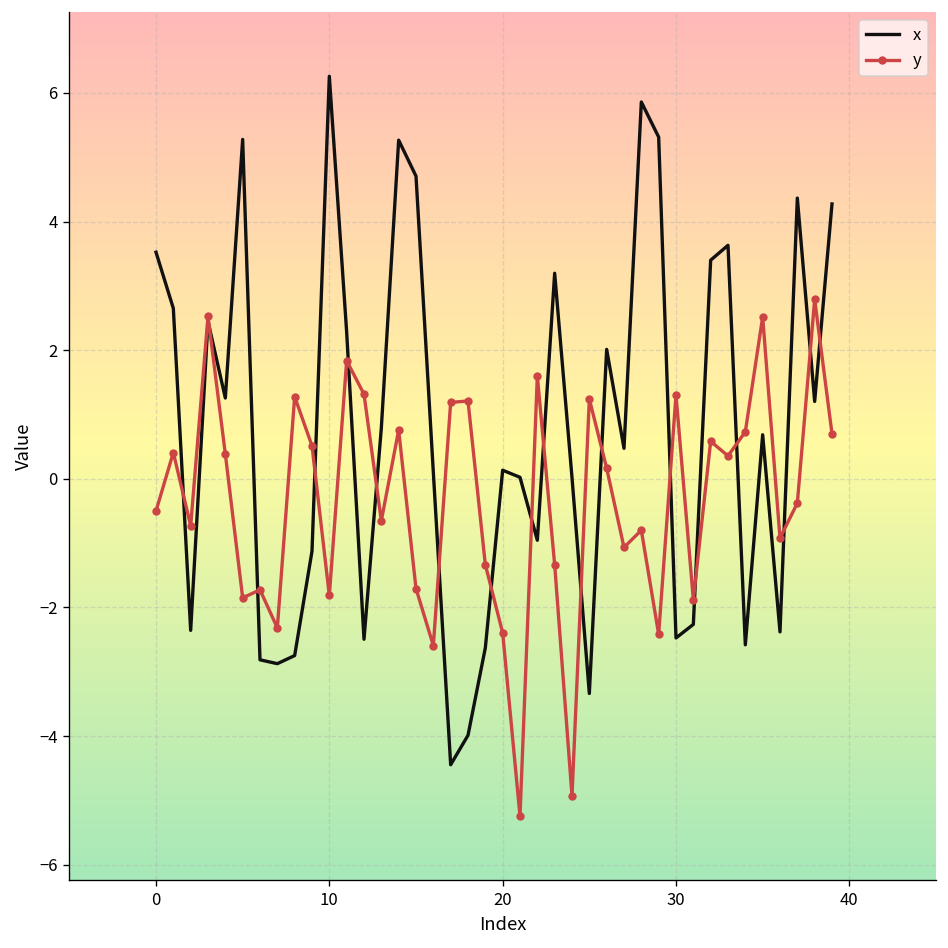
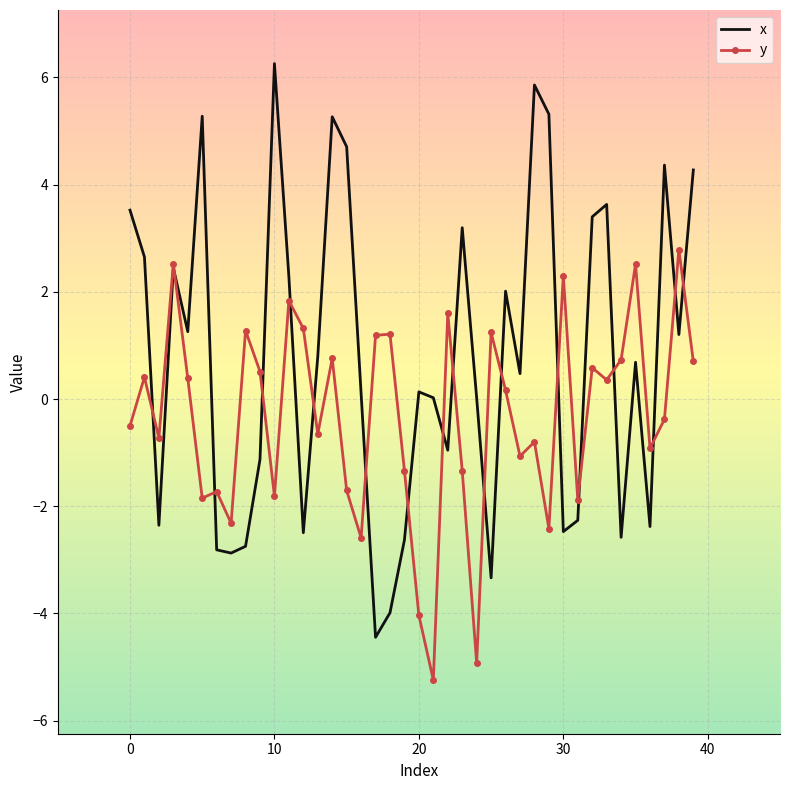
y, 20: -2.4 -> -4.0
y, 30: 1.3 -> 2.3
